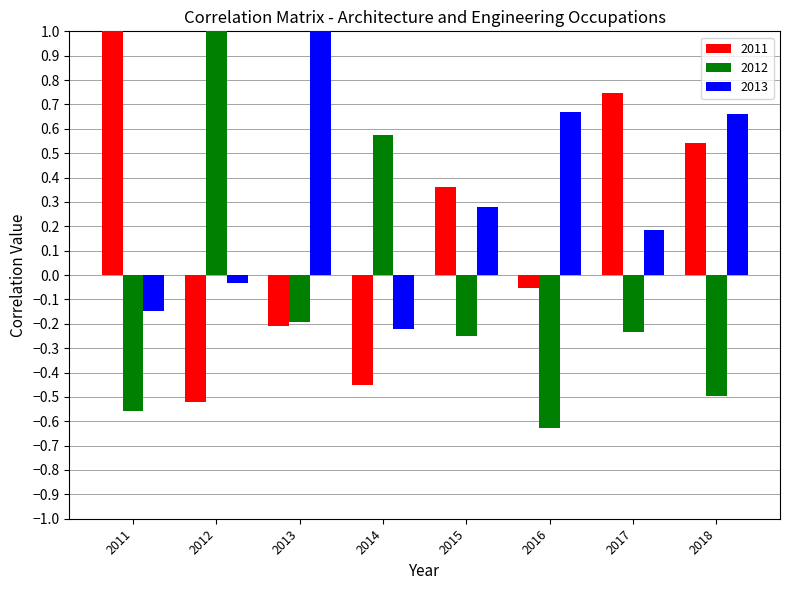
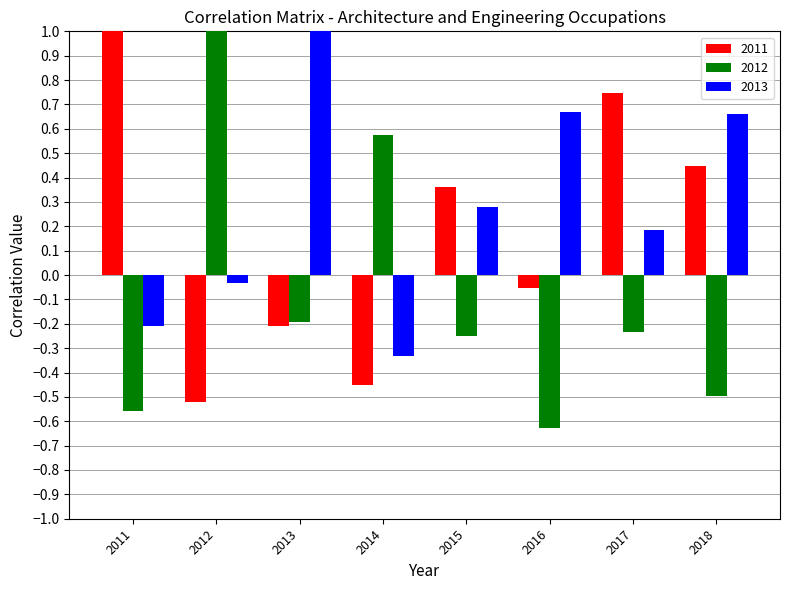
2013, 2011: -0.15 -> -0.21
2013, 2014: -0.22 -> -0.33
2011, 2018: 0.54 -> 0.45
